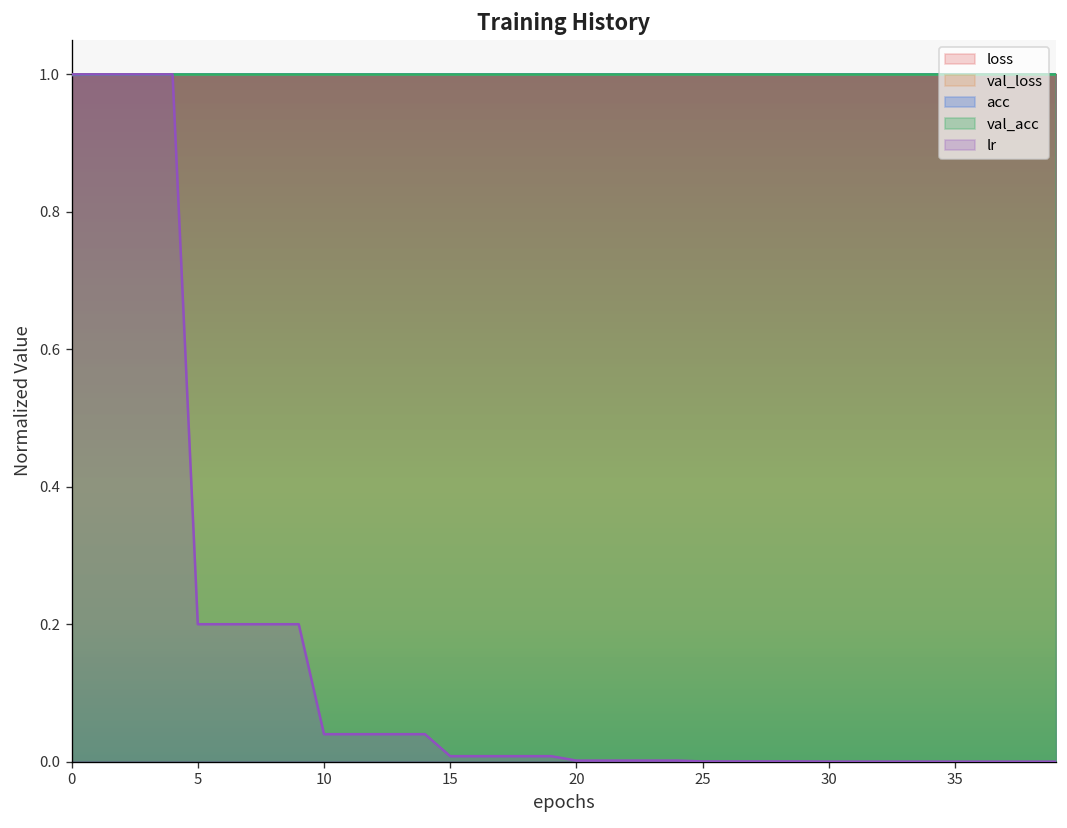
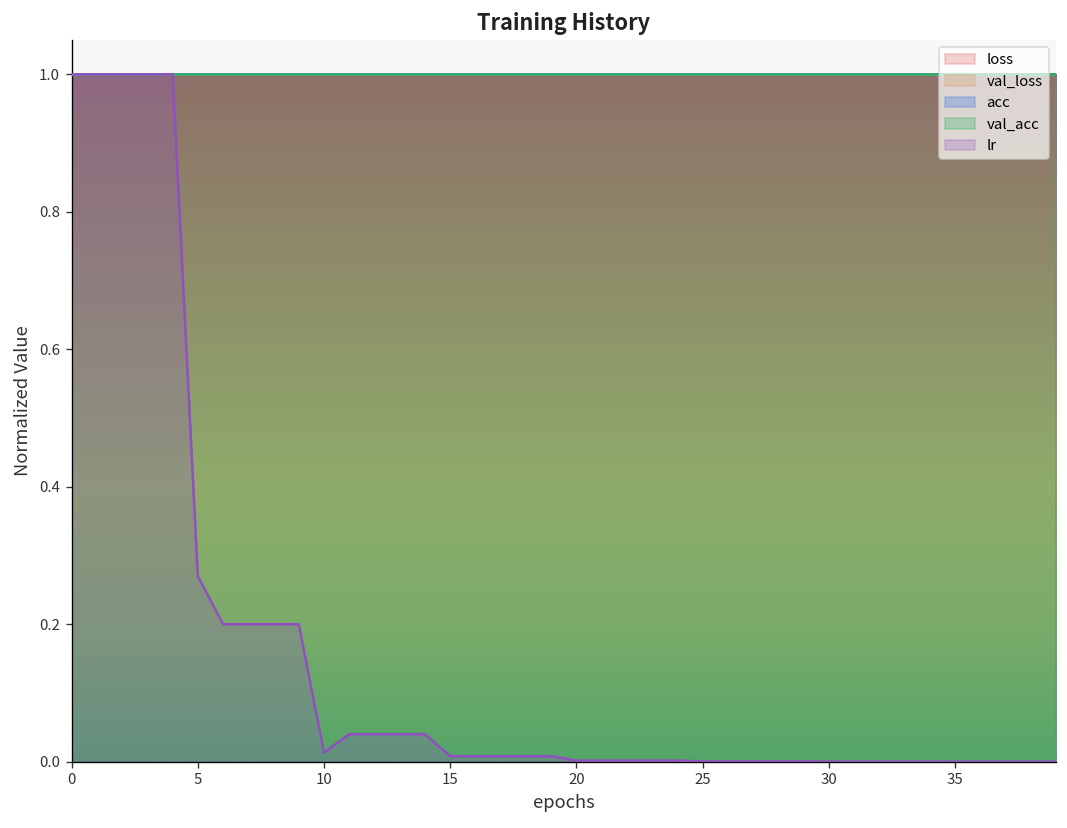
lr, 5: 0.20 -> 0.27
lr, 10: 0.04 -> 0.01
